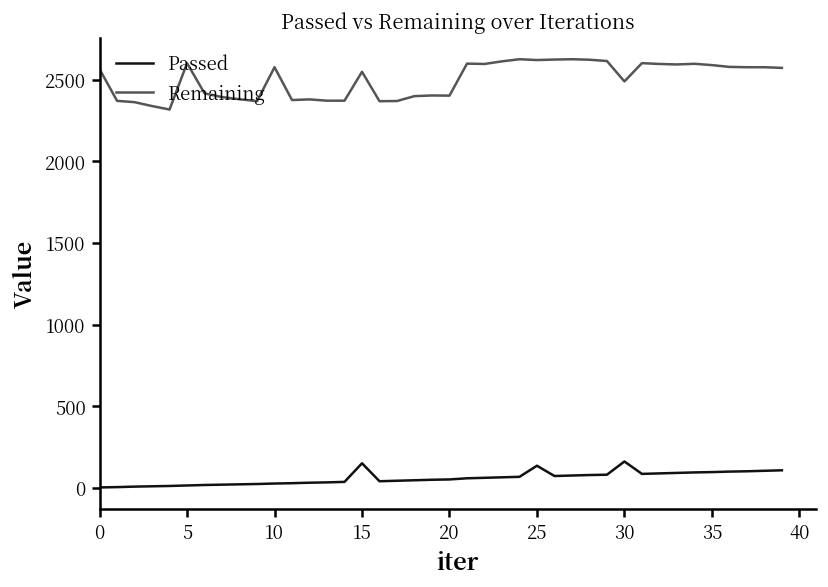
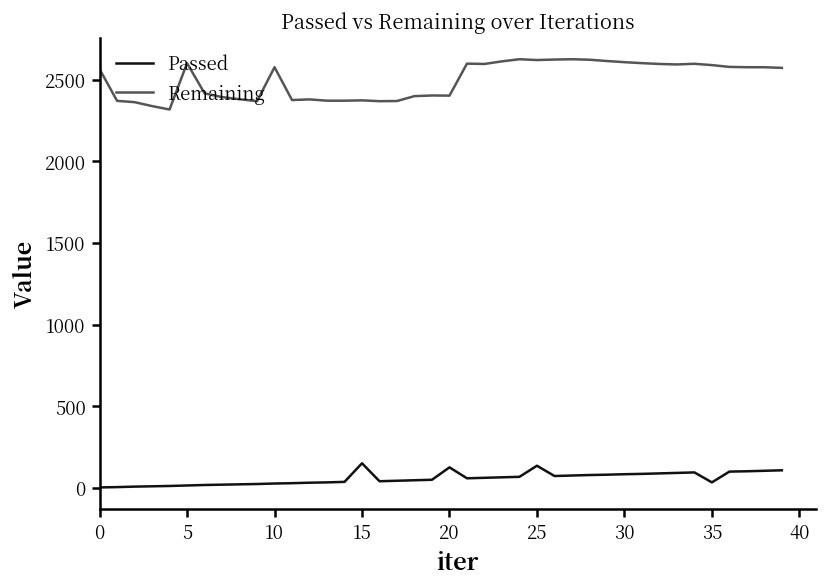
Remaining, 15: 2550 -> 2370
Passed, 20: 50 -> 130
Passed, 30: 160 -> 80
Remaining, 30: 2490 -> 2610
Passed, 35: 100 -> 30
